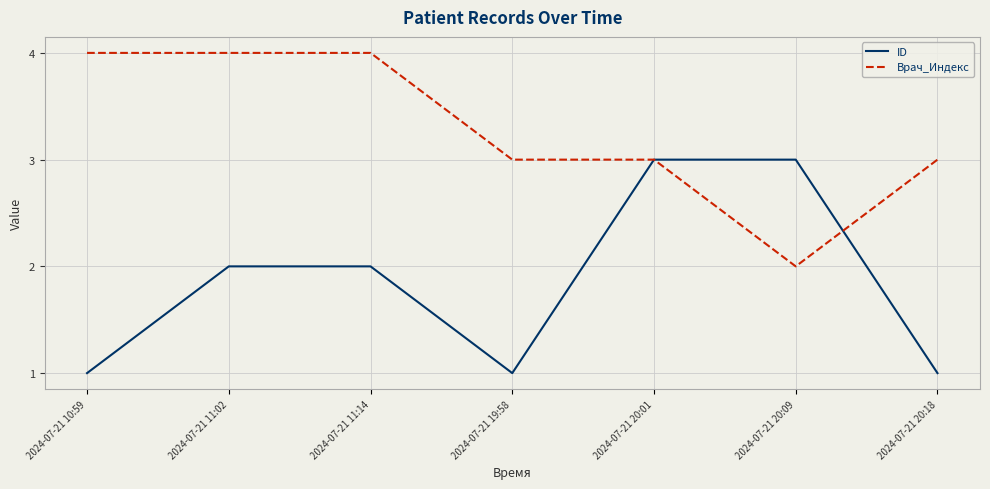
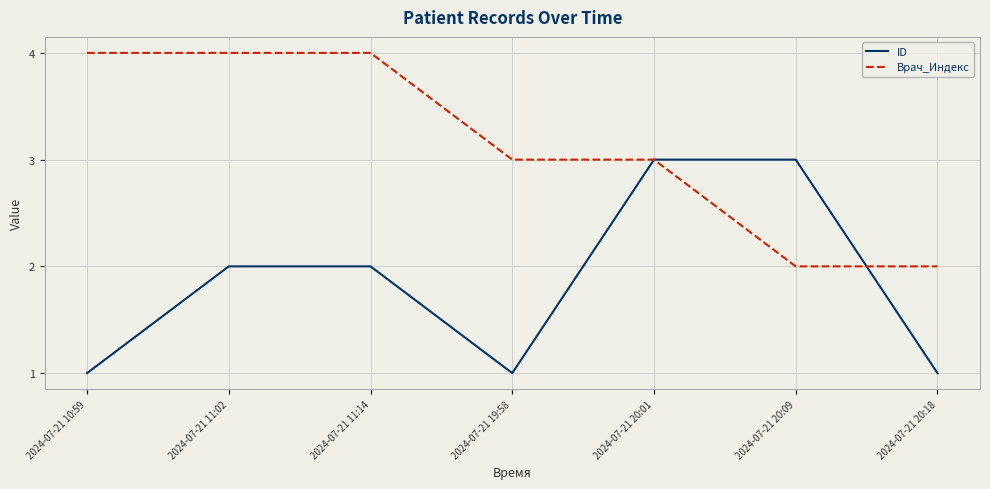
Врач_Индекс, 2024-07-21 20:18: 3 -> 2
